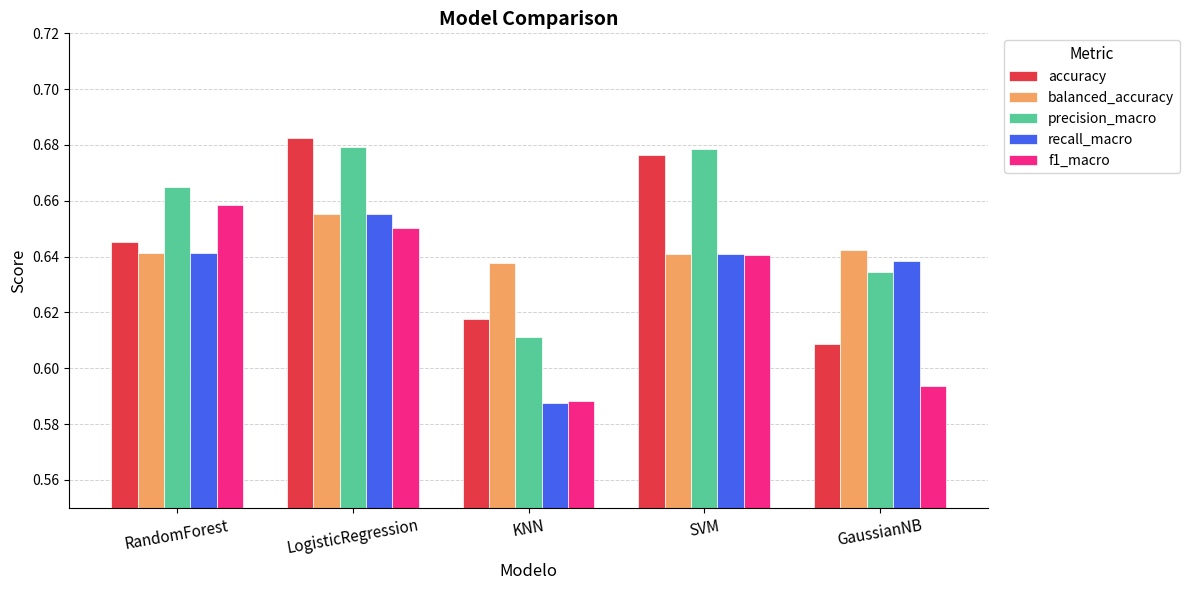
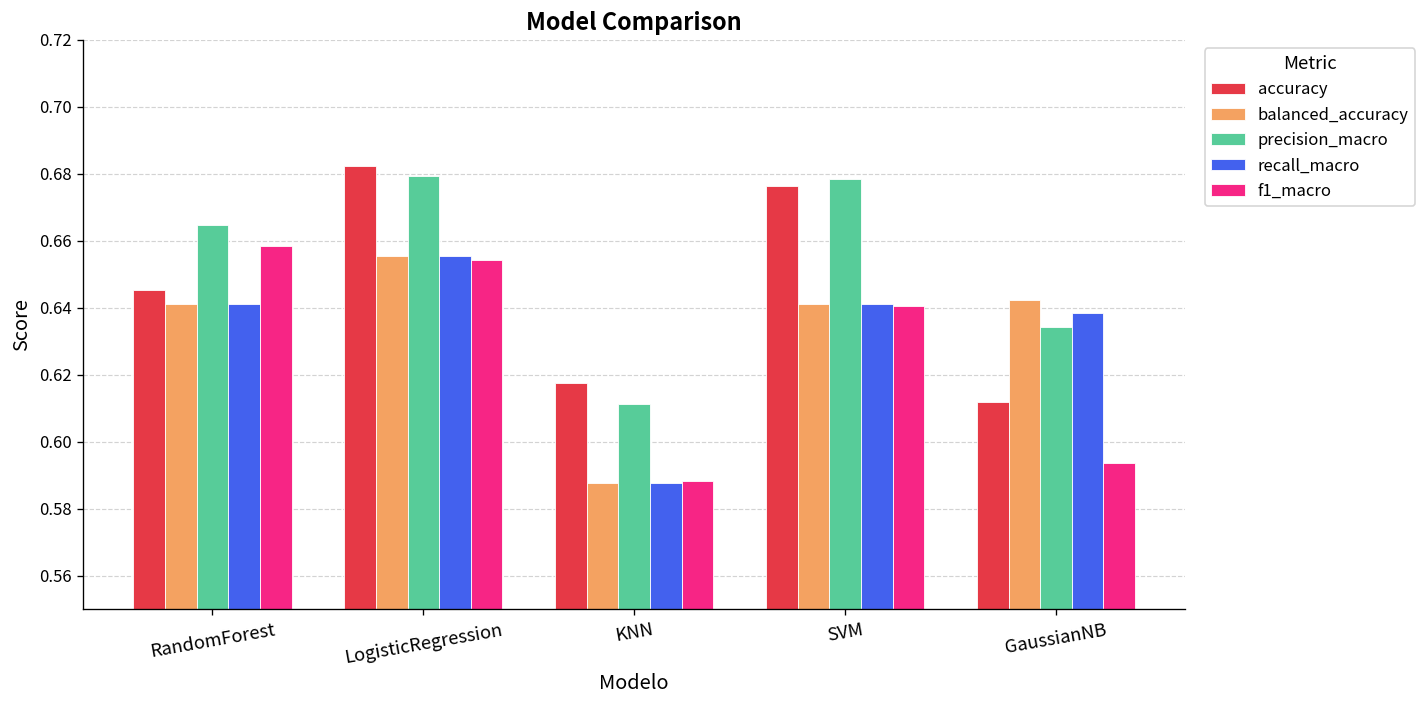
f1_macro, LogisticRegression: 0.650 -> 0.654
balanced_accuracy, KNN: 0.638 -> 0.588
accuracy, GaussianNB: 0.609 -> 0.612
